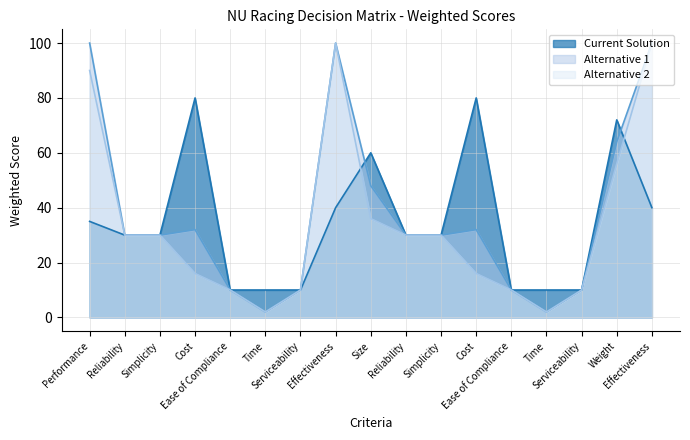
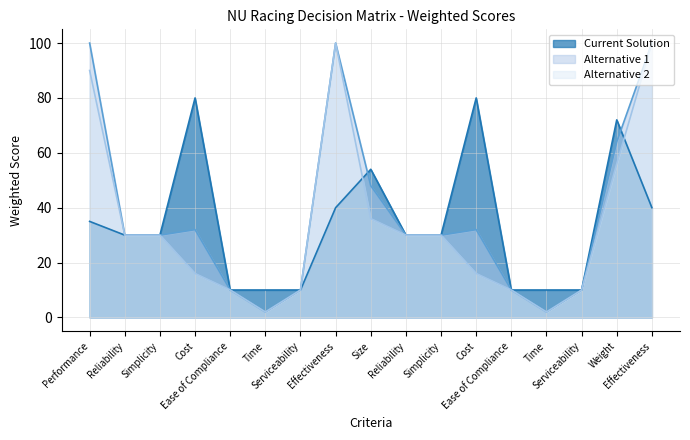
Current Solution, Size: 60 -> 54
